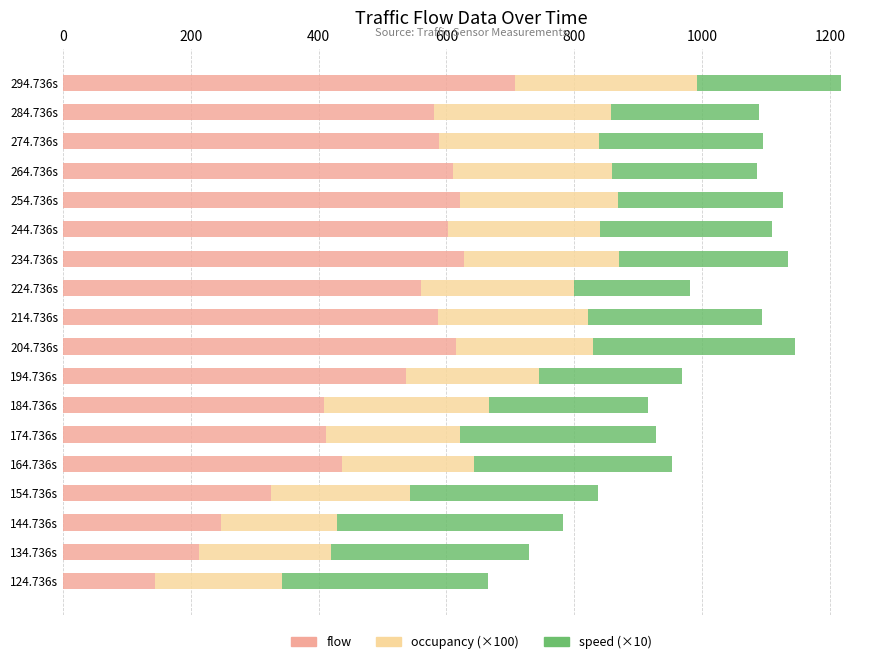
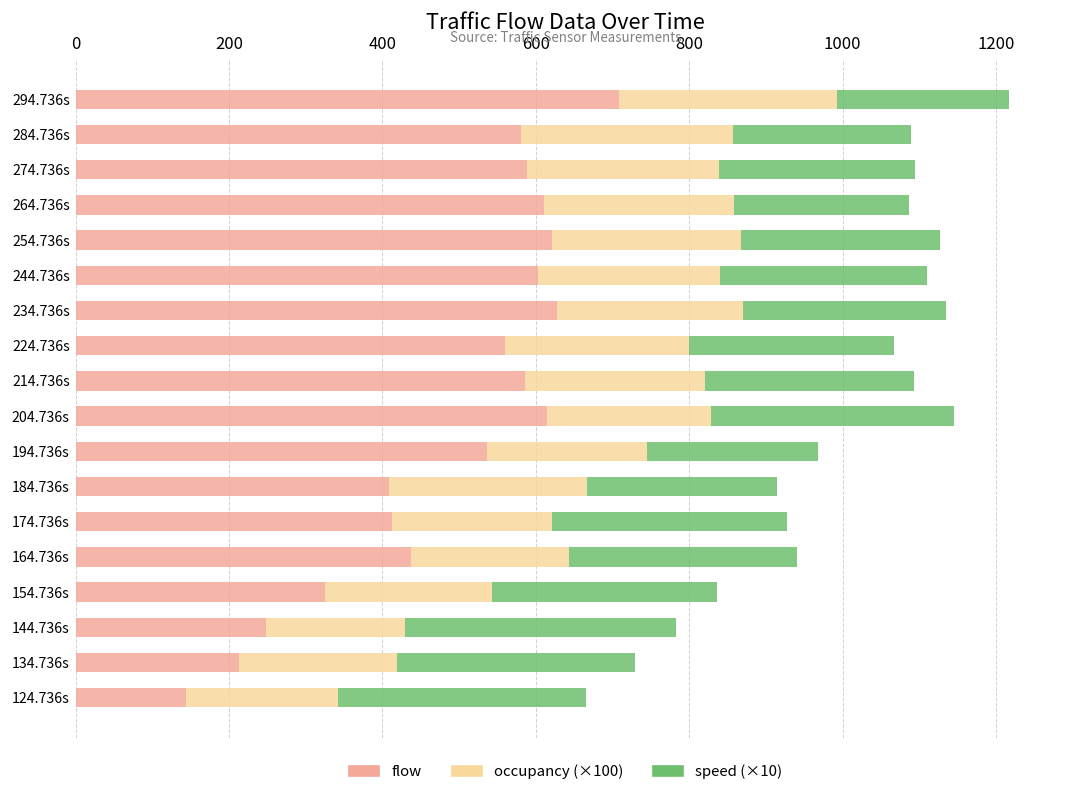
speed (×10), 224.736s: 180 -> 270
speed (×10), 164.736s: 310 -> 300
